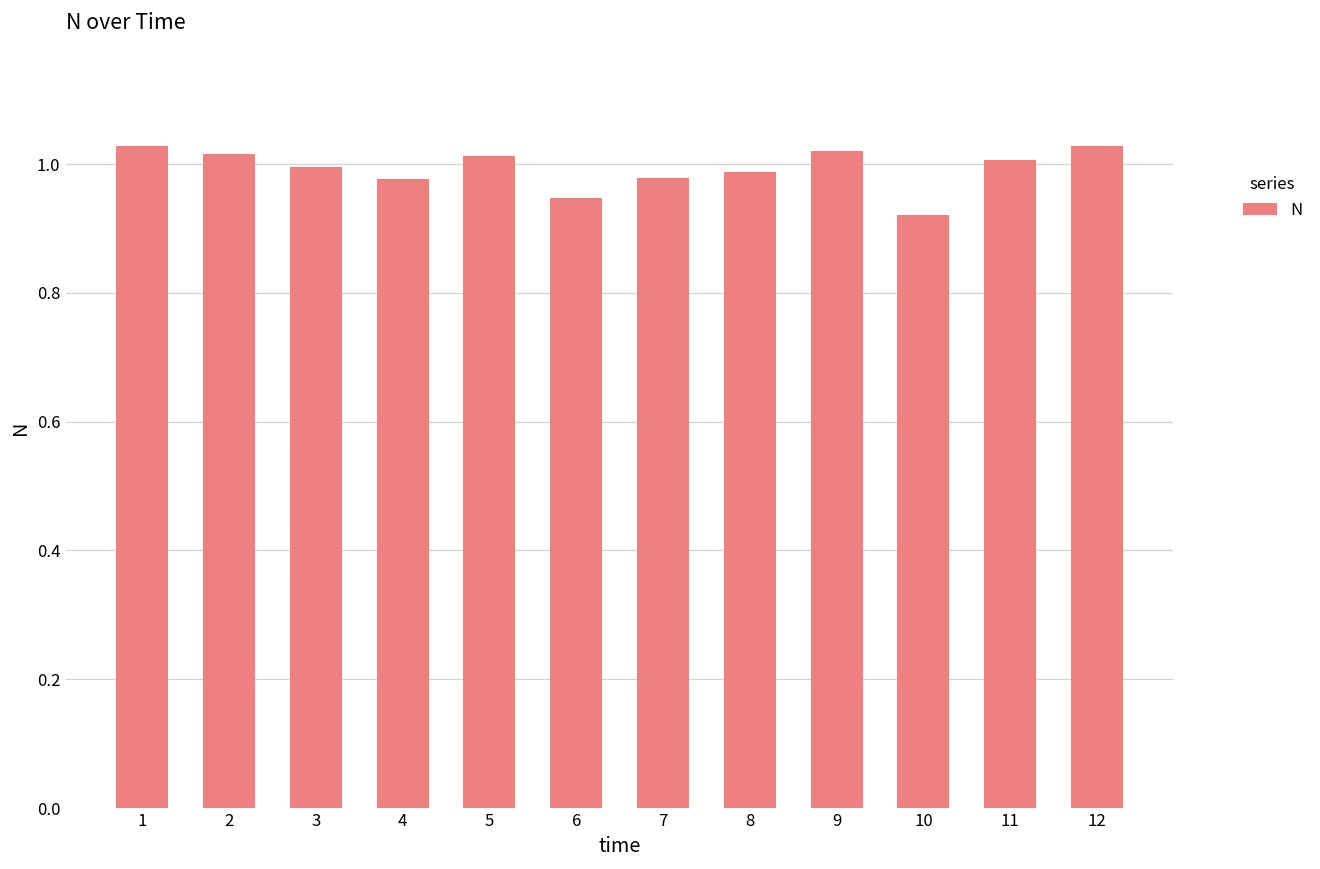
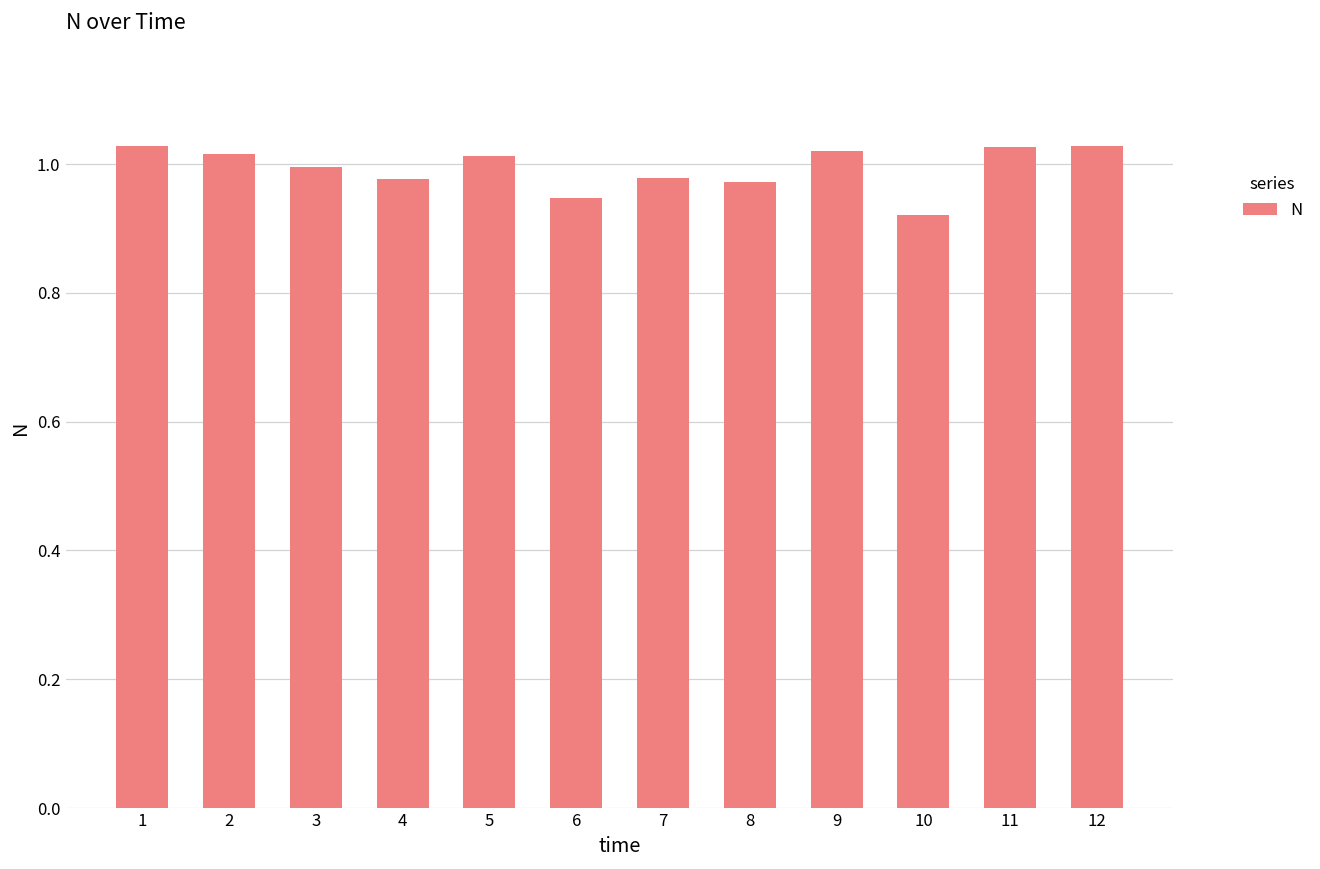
8: 0.99 -> 0.97
11: 1.01 -> 1.03
